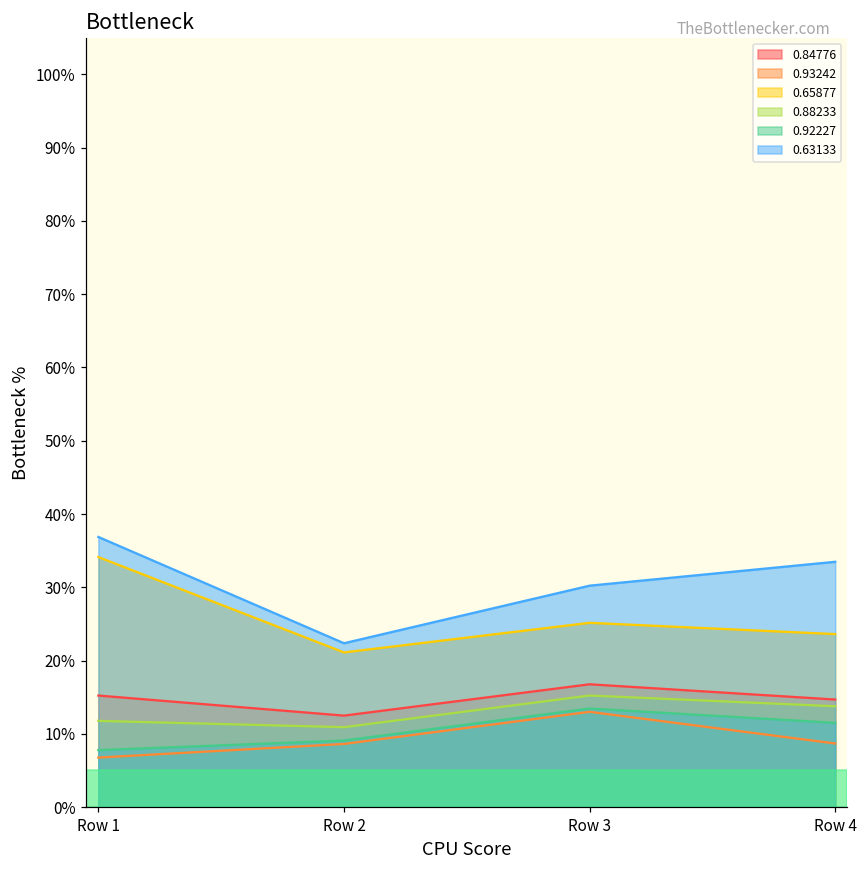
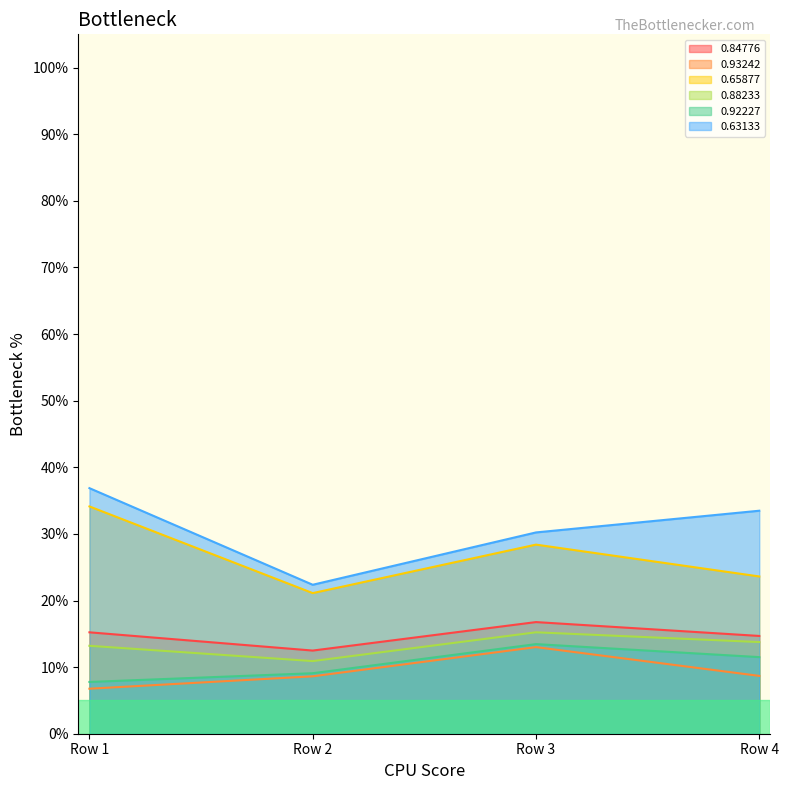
0.88233, Row 1: 12% -> 13%
0.65877, Row 3: 25% -> 28%
